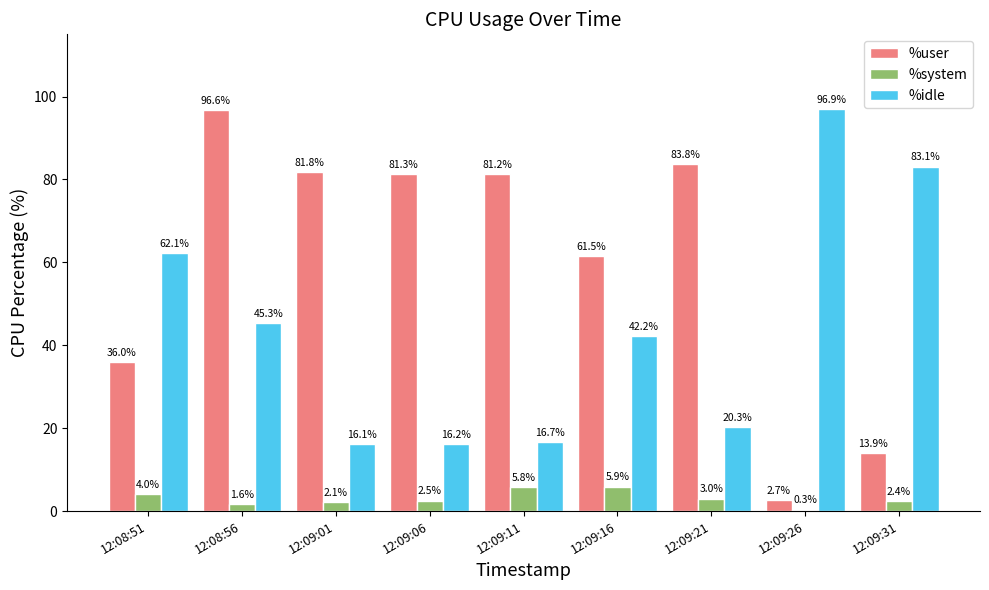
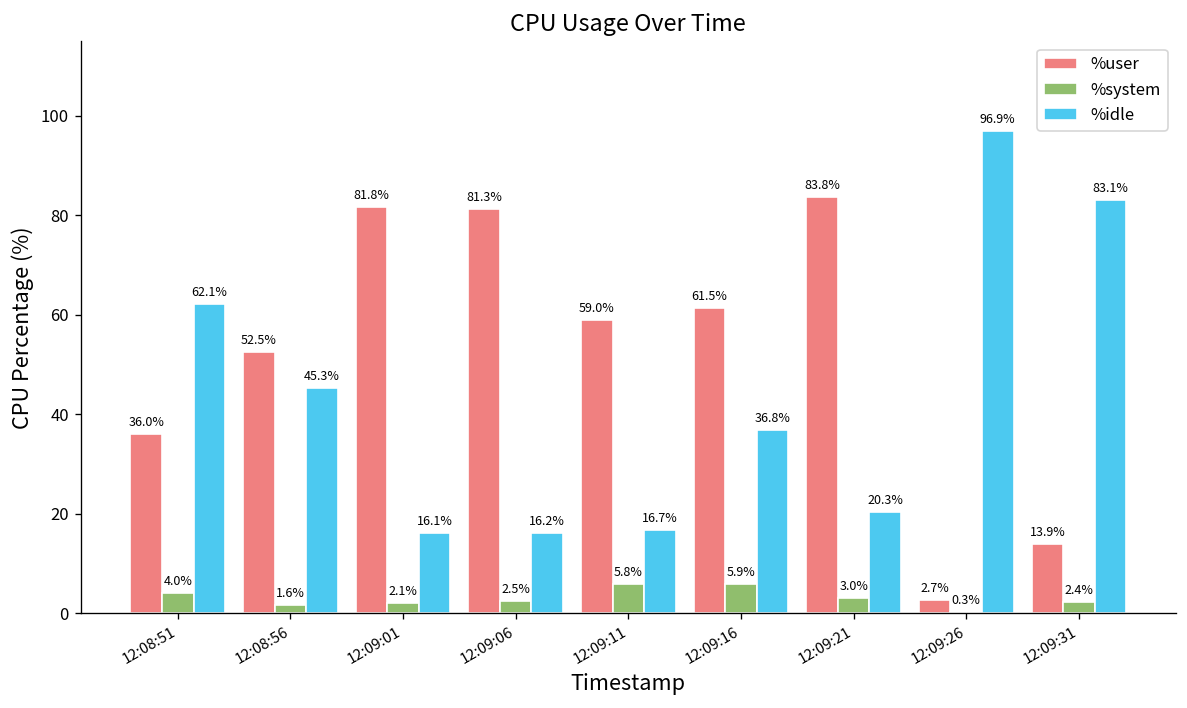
%user, 12:08:56: 96.6% -> 52.5%
%user, 12:09:11: 81.2% -> 59.0%
%idle, 12:09:16: 42.2% -> 36.8%
